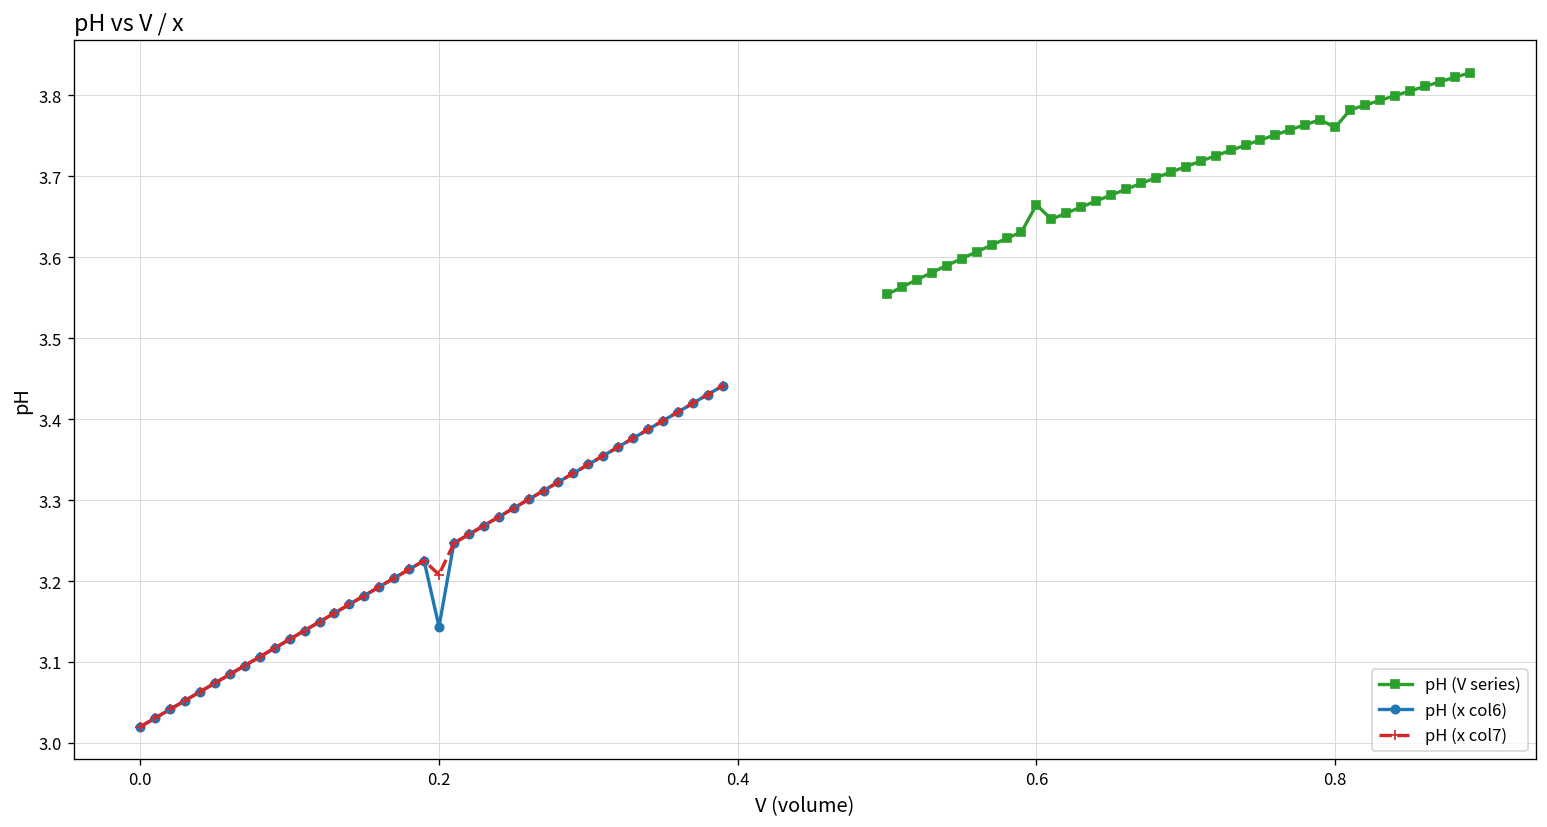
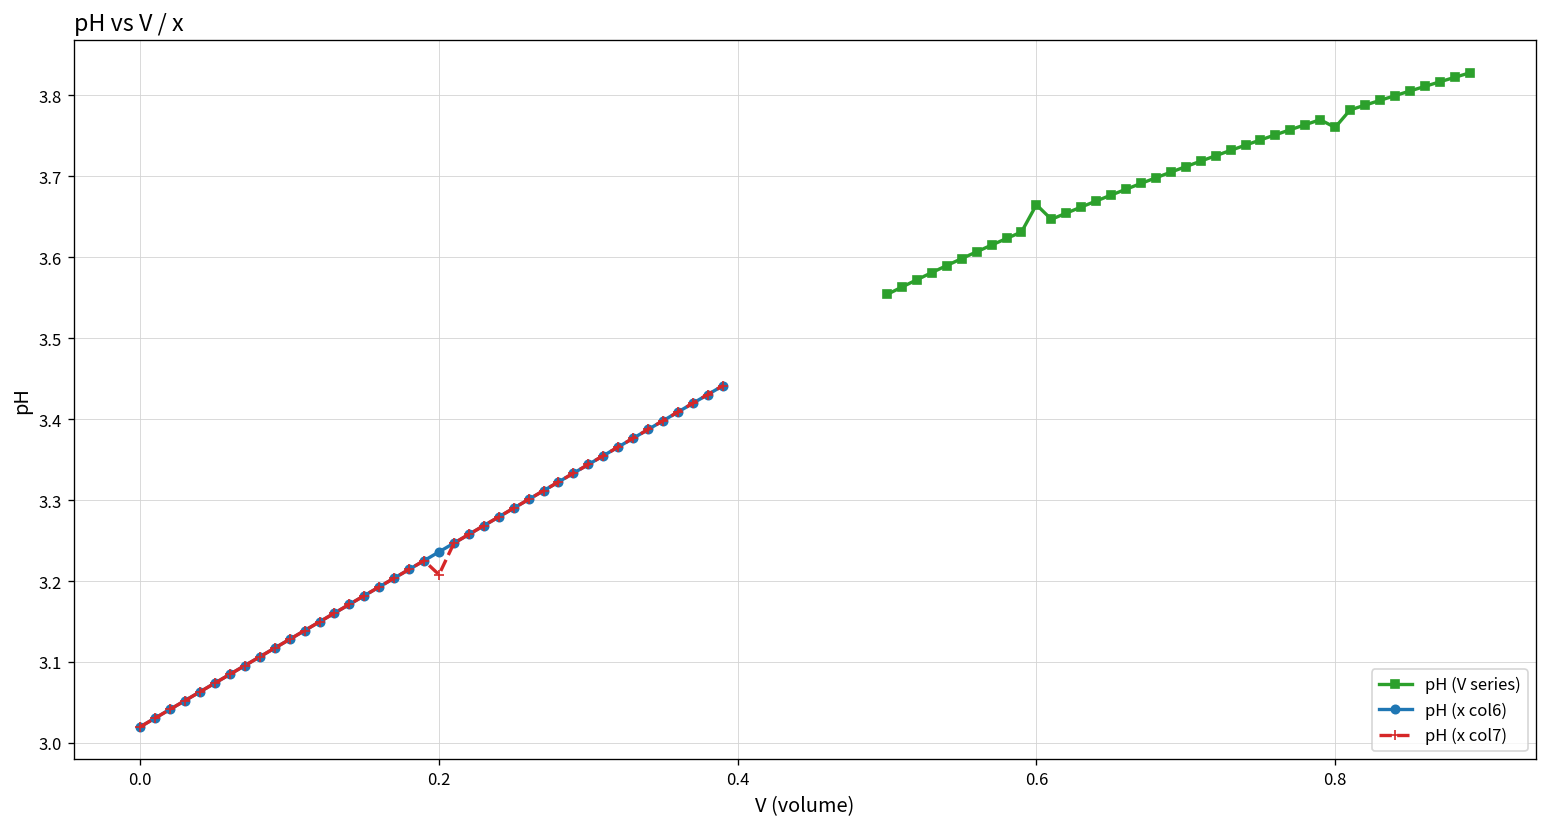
pH (x col6), 0.2: 3.14 -> 3.24
